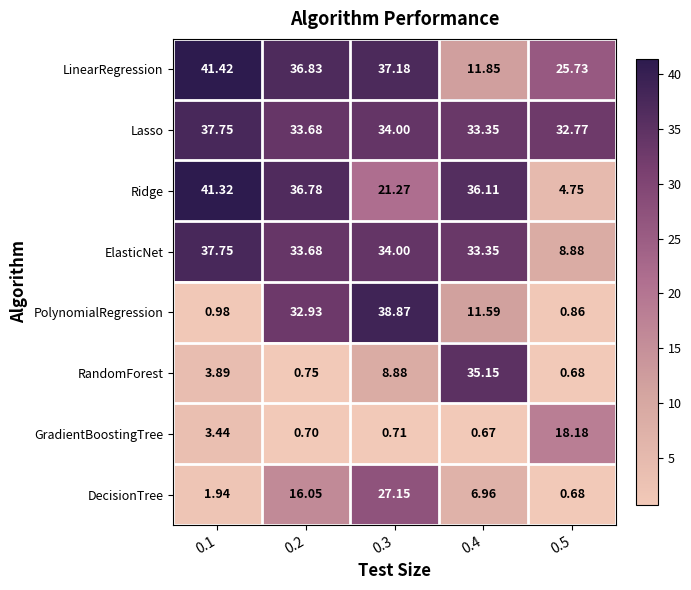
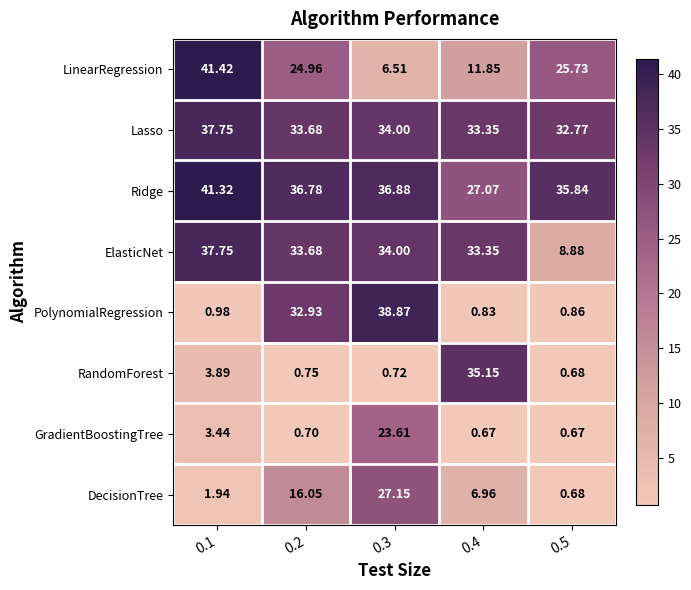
LinearRegression, 0.2: 36.83 -> 24.96
LinearRegression, 0.3: 37.18 -> 6.51
Ridge, 0.3: 21.27 -> 36.88
Ridge, 0.4: 36.11 -> 27.07
Ridge, 0.5: 4.75 -> 35.84
PolynomialRegression, 0.4: 11.59 -> 0.83
RandomForest, 0.3: 8.88 -> 0.72
GradientBoostingTree, 0.3: 0.71 -> 23.61
GradientBoostingTree, 0.5: 18.18 -> 0.67
